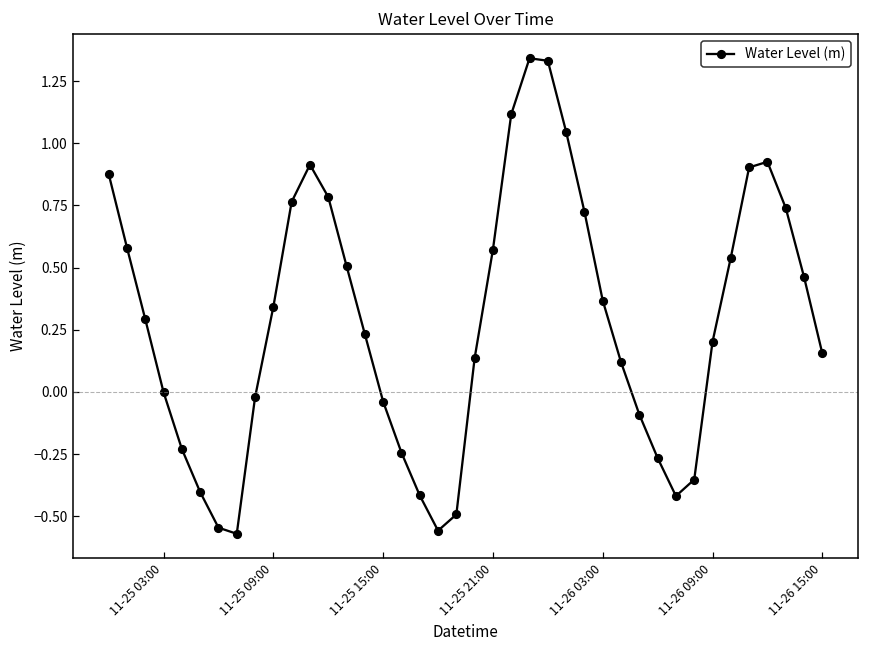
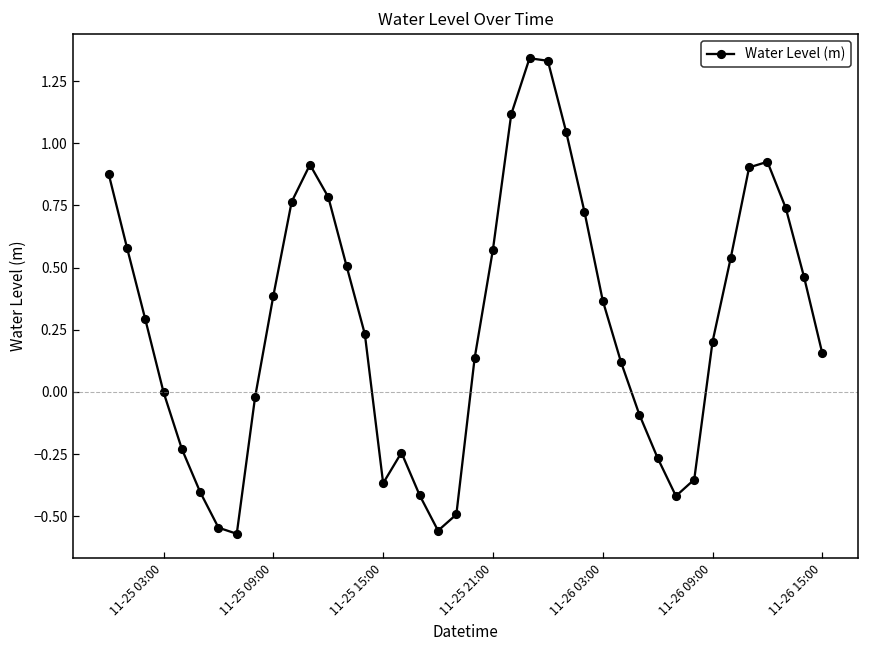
11-25 09:00: 0.34 -> 0.39
11-25 15:00: -0.04 -> -0.37
